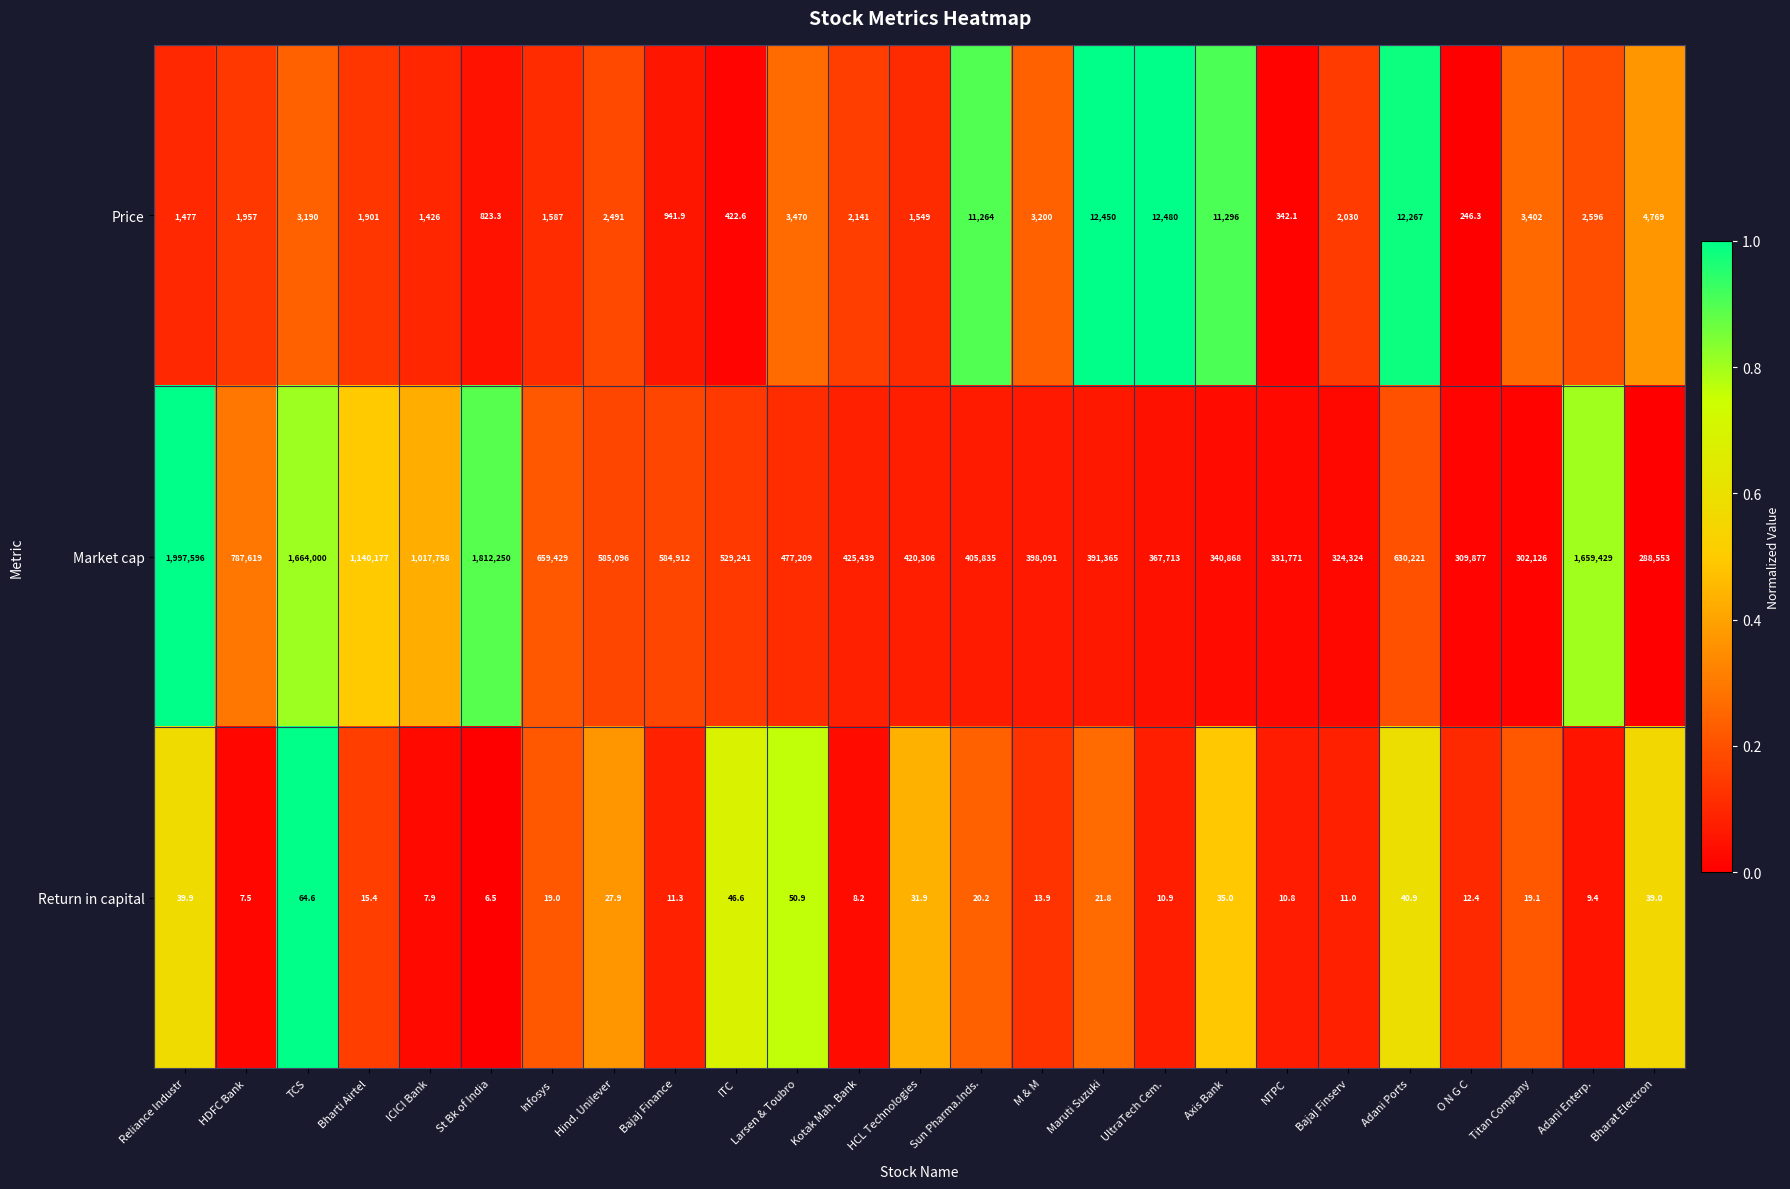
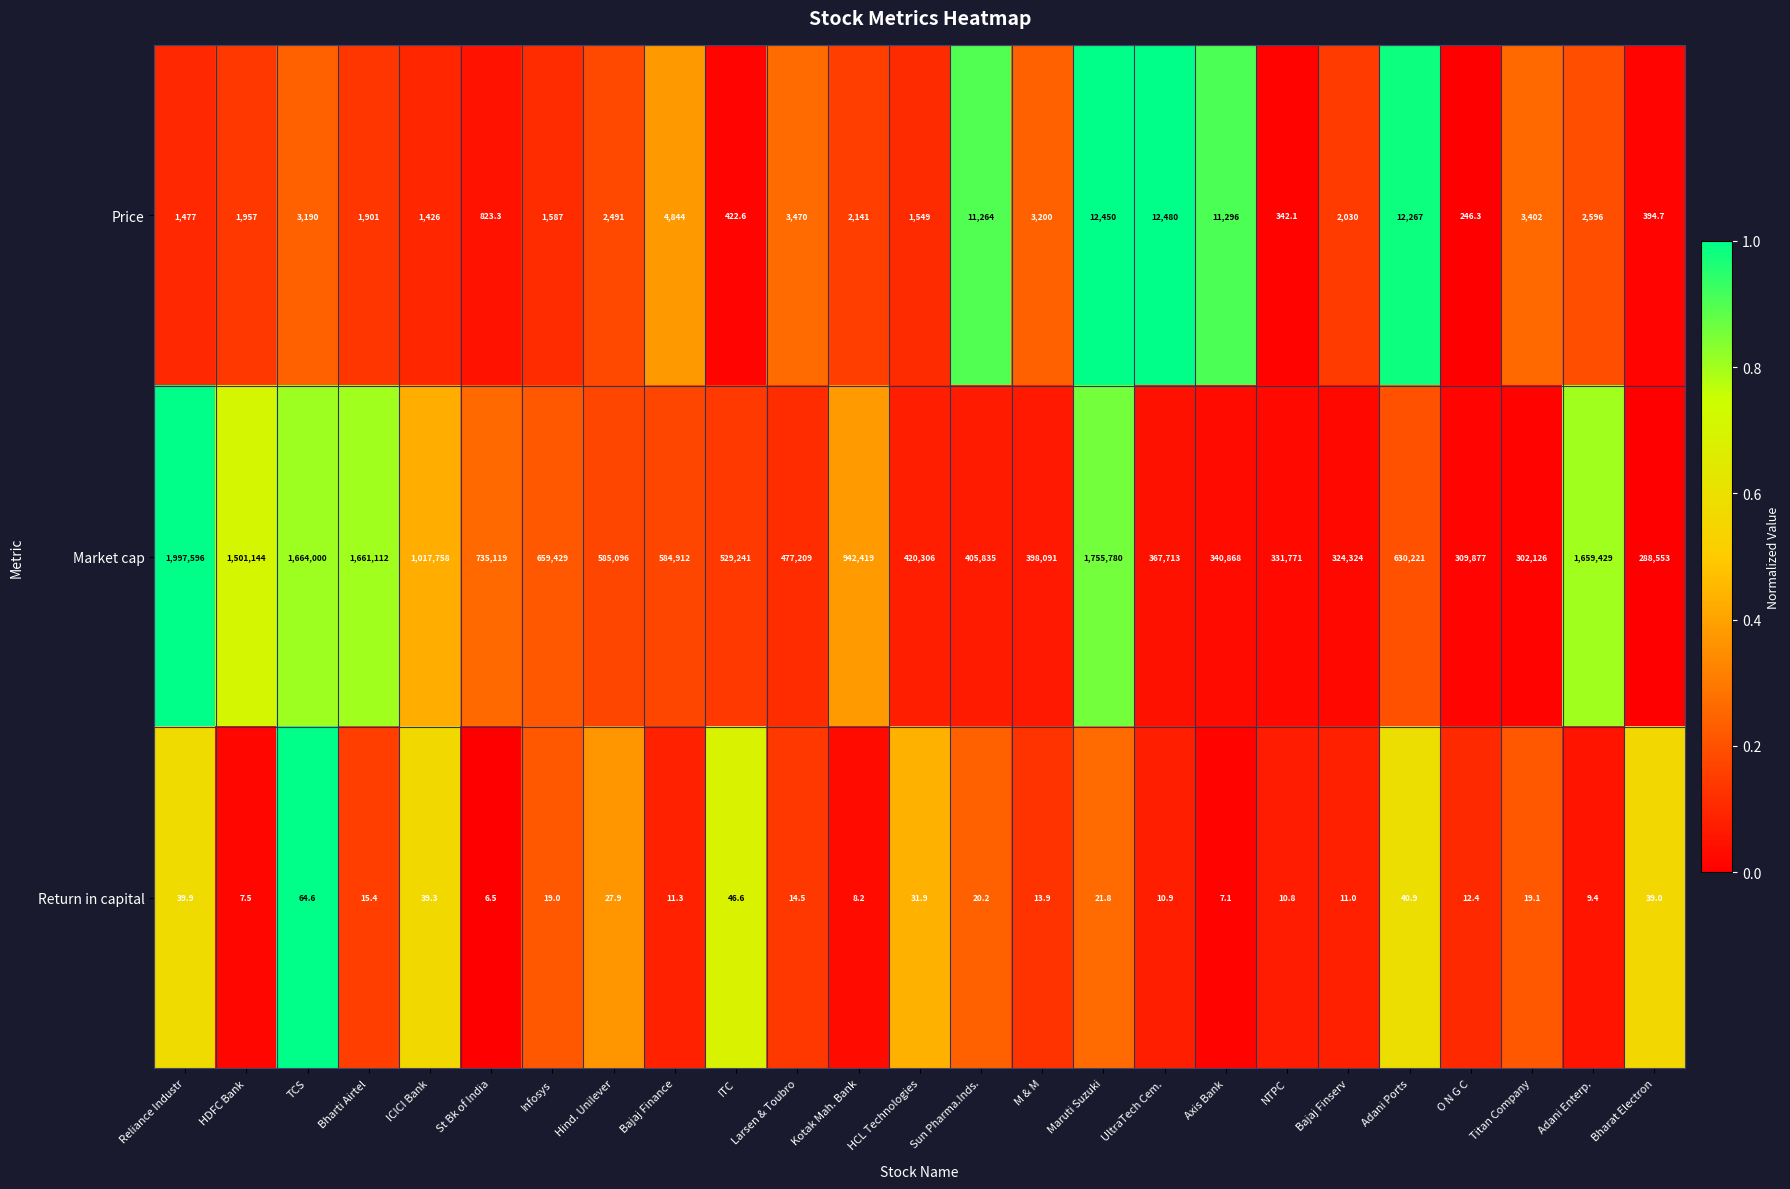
Price, Bajaj Finance: 941.9 -> 4,844
Price, Bharat Electron: 4,769 -> 394.7
Market cap, HDFC Bank: 787,619 -> 1,501,144
Market cap, Bharti Airtel: 1,140,177 -> 1,661,112
Market cap, St Bk of India: 1,812,250 -> 735,119
Market cap, Kotak Mah. Bank: 425,439 -> 942,419
Market cap, Maruti Suzuki: 391,365 -> 1,755,780
Return in capital, ICICI Bank: 7.9 -> 39.3
Return in capital, Larsen & Toubro: 50.9 -> 14.5
Return in capital, Axis Bank: 35.0 -> 7.1
